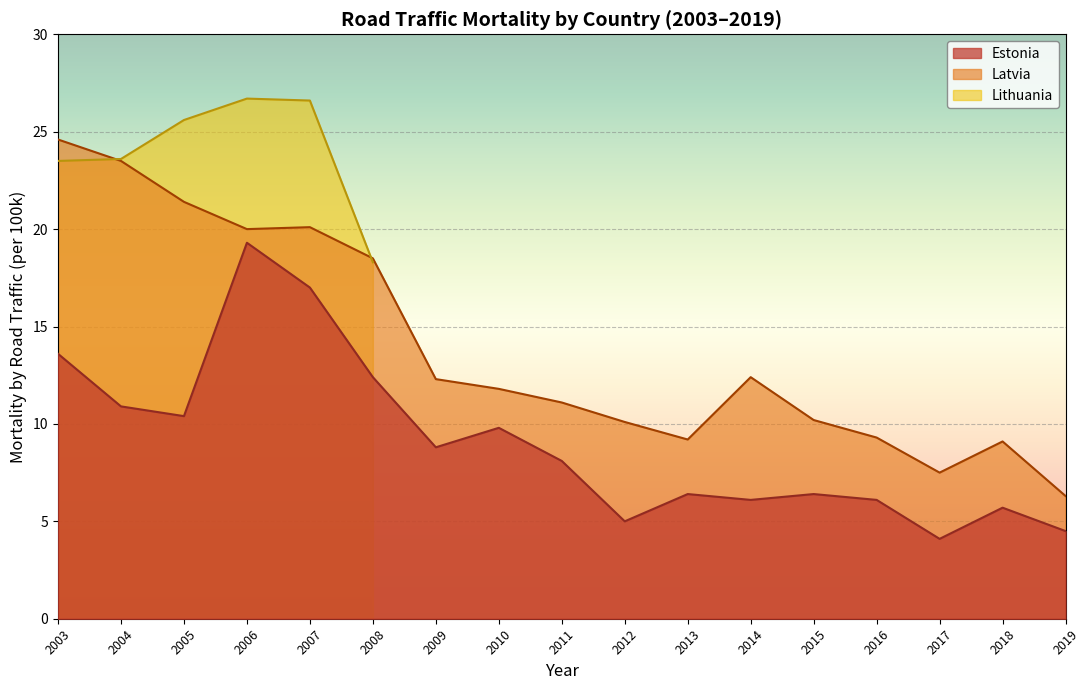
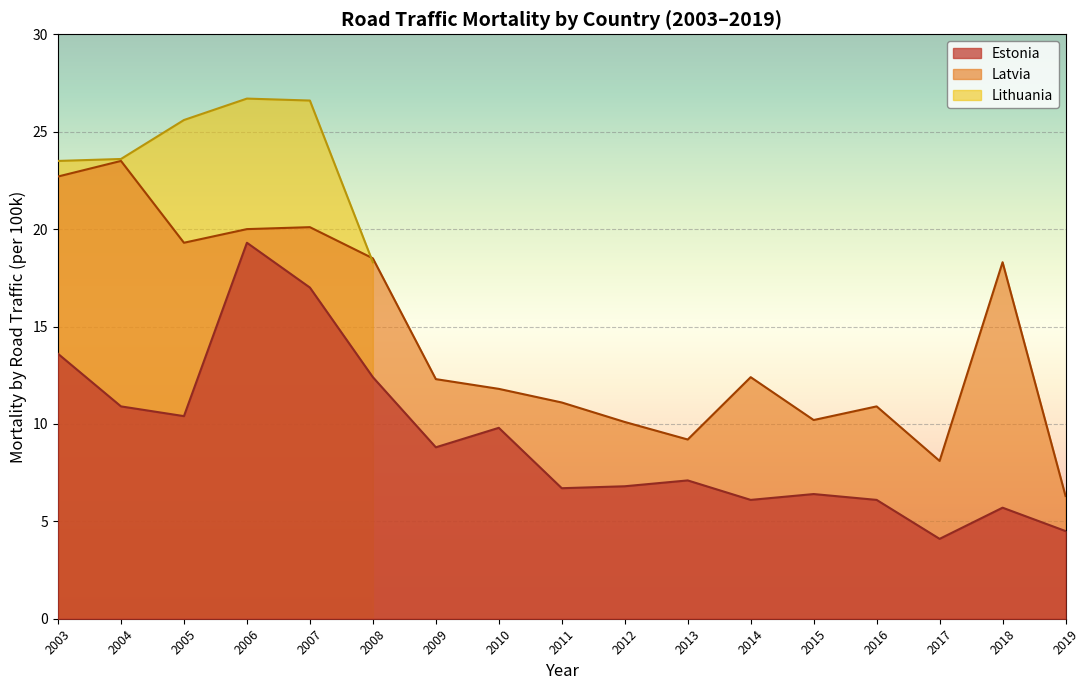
Latvia, 2003: 24.6 -> 22.7
Latvia, 2005: 21.4 -> 19.3
Estonia, 2011: 8.1 -> 6.7
Estonia, 2012: 5.0 -> 6.8
Estonia, 2013: 6.4 -> 7.1
Latvia, 2016: 9.3 -> 10.9
Latvia, 2017: 7.5 -> 8.1
Latvia, 2018: 9.1 -> 18.3
